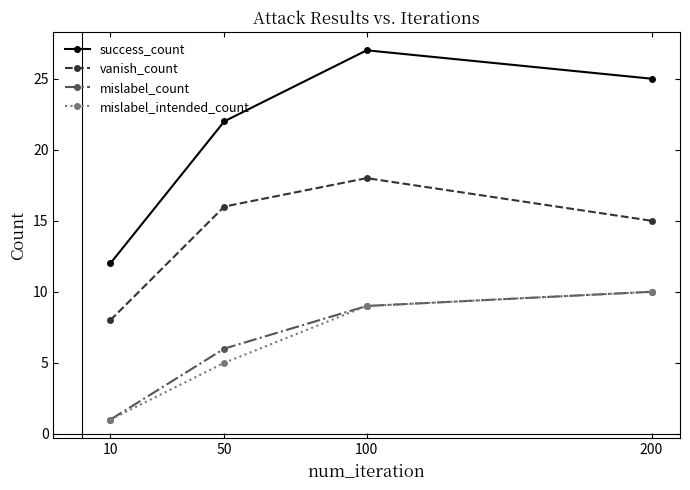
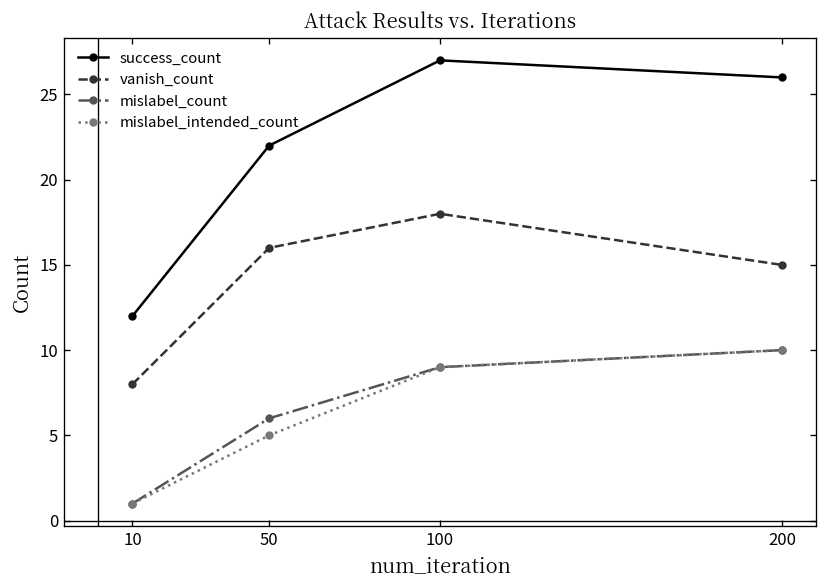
success_count, 200: 25 -> 26
